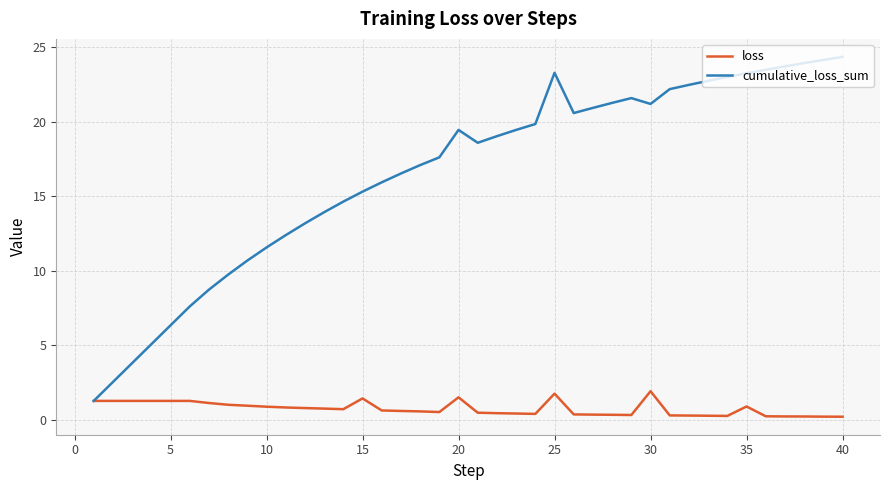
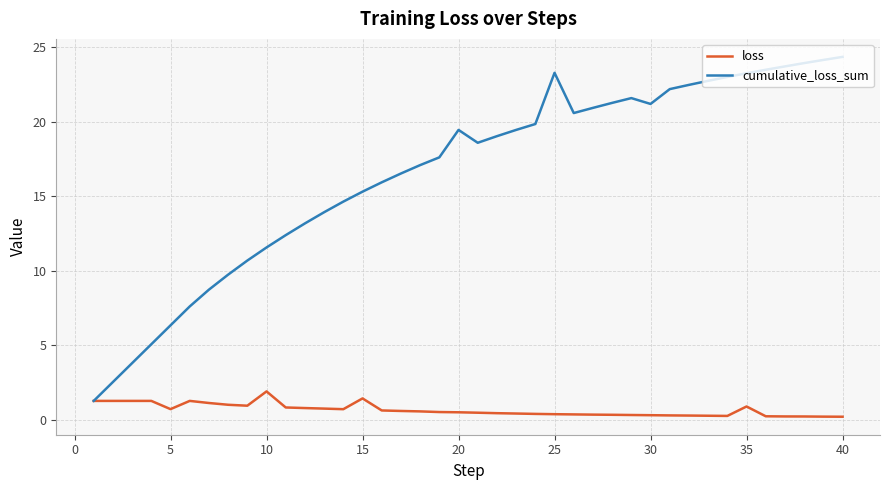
loss, 5: 1.3 -> 0.7
loss, 10: 0.9 -> 1.9
loss, 20: 1.5 -> 0.5
loss, 25: 1.8 -> 0.4
loss, 30: 1.9 -> 0.3
